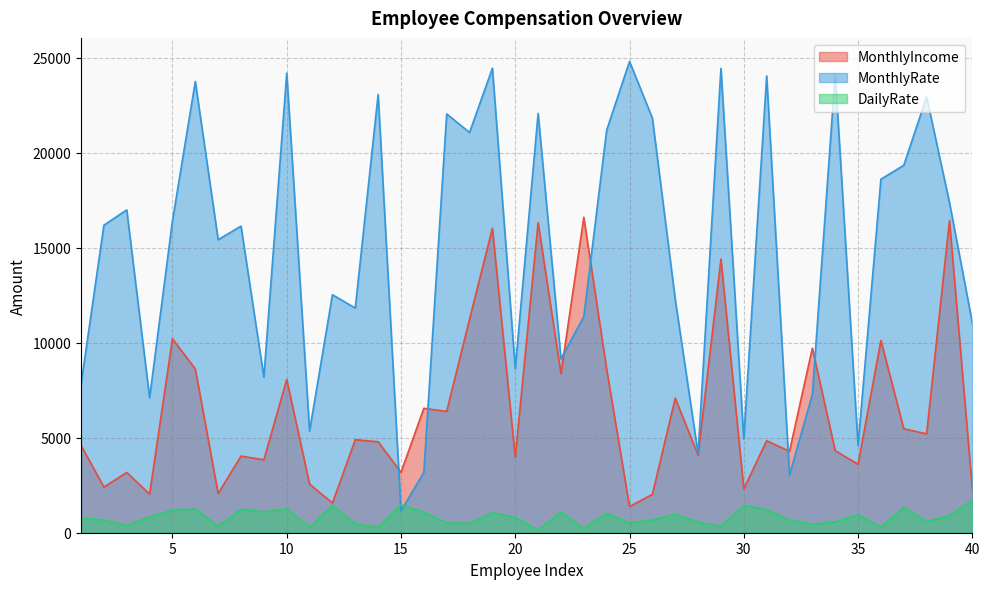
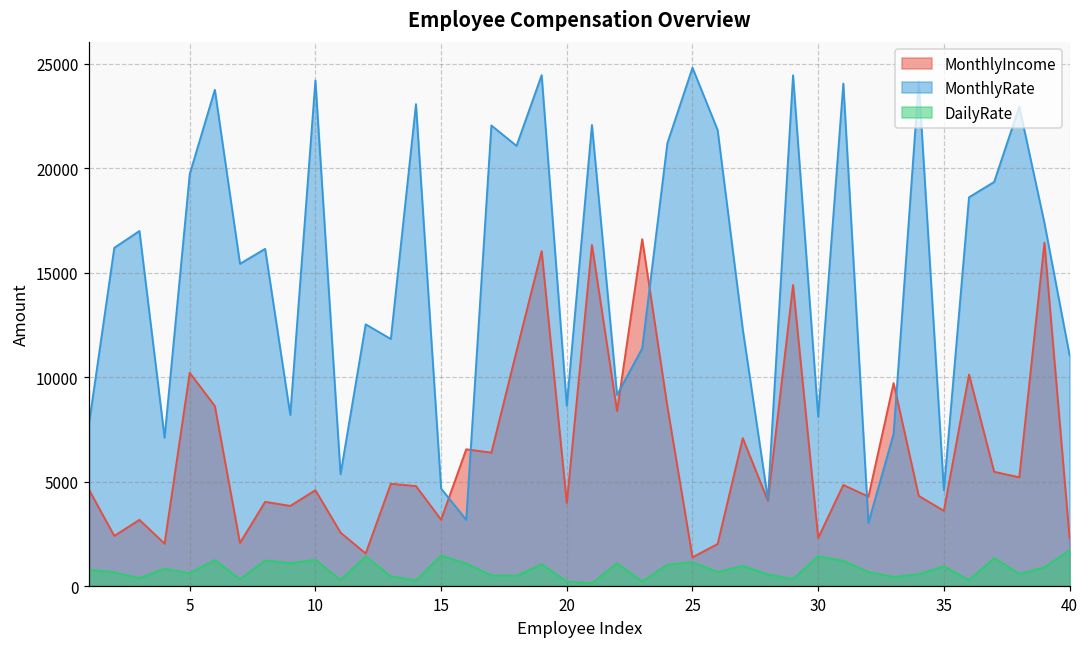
MonthlyRate, 5: 16400 -> 19700
DailyRate, 5: 1200 -> 600
MonthlyIncome, 10: 8100 -> 4600
MonthlyRate, 15: 1200 -> 4700
DailyRate, 20: 800 -> 200
DailyRate, 25: 500 -> 1100
MonthlyRate, 30: 4900 -> 8100
